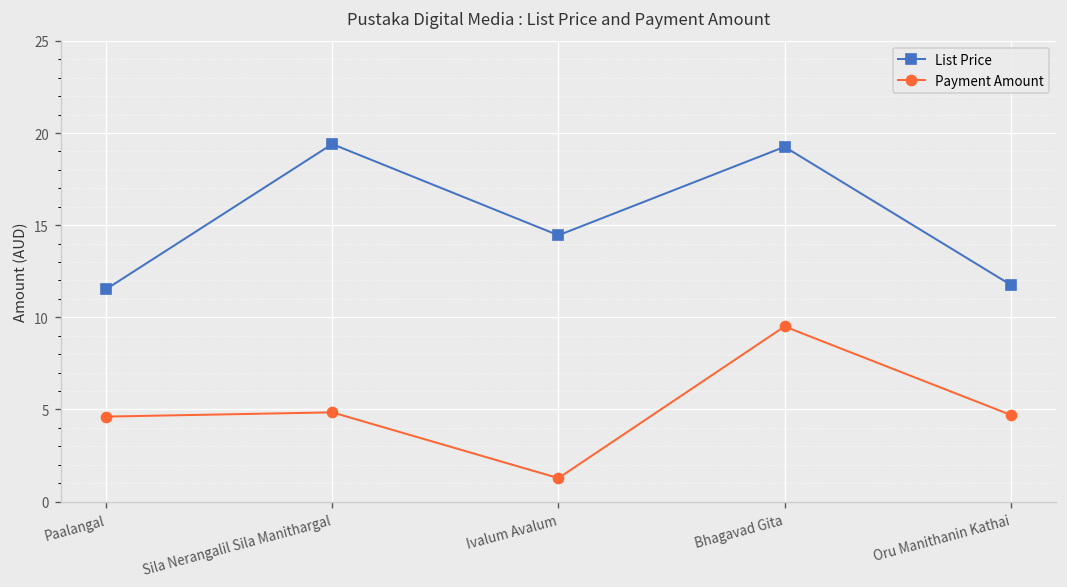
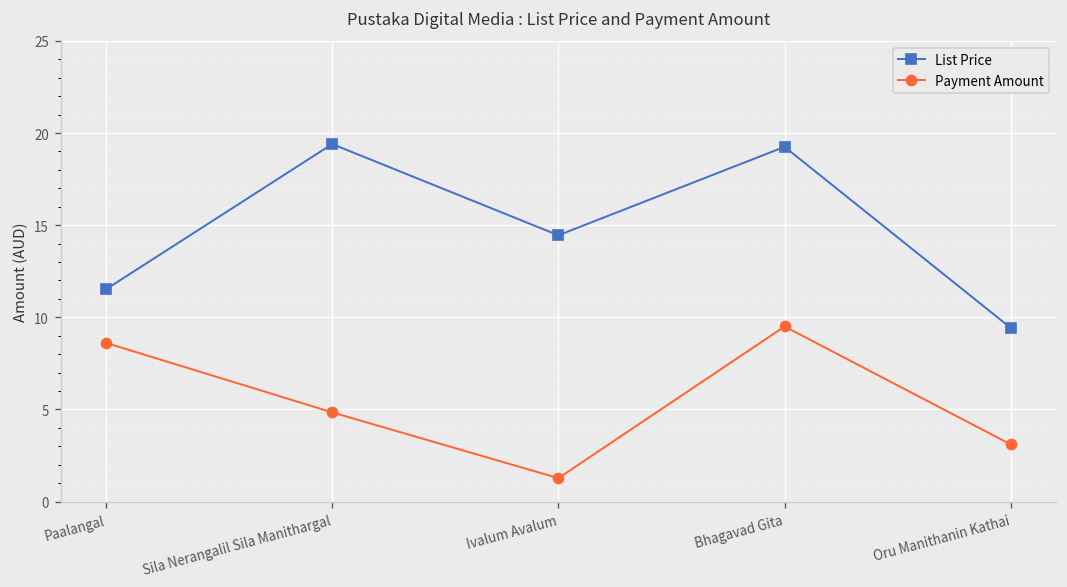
Payment Amount, Paalangal: 4.6 -> 8.6
List Price, Oru Manithanin Kathai: 11.8 -> 9.4
Payment Amount, Oru Manithanin Kathai: 4.7 -> 3.1
